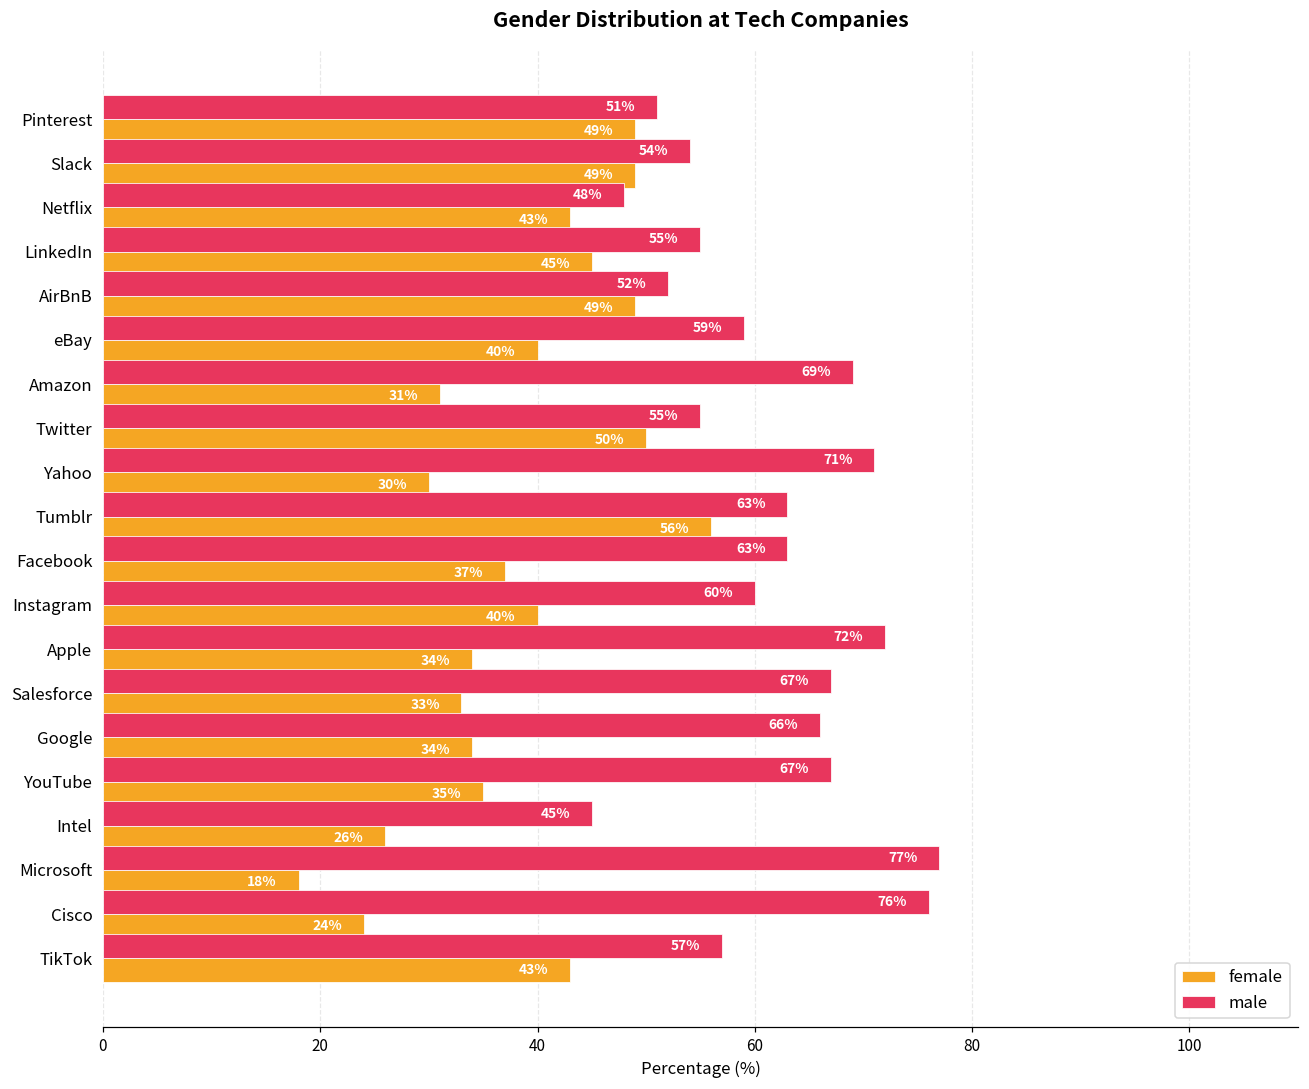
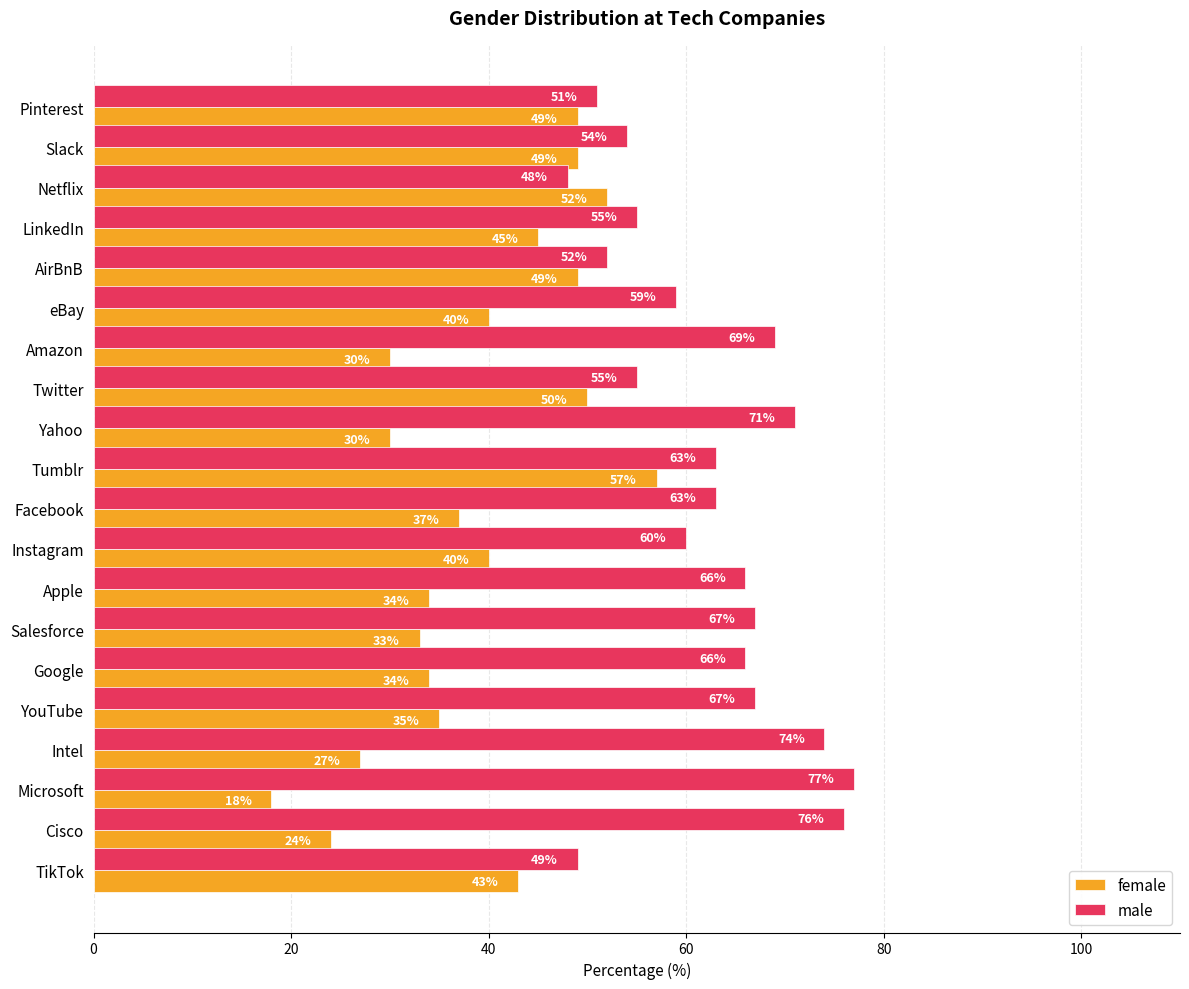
female, Netflix: 43% -> 52%
female, Amazon: 31% -> 30%
female, Tumblr: 56% -> 57%
male, Apple: 72% -> 66%
male, Intel: 45% -> 74%
female, Intel: 26% -> 27%
male, TikTok: 57% -> 49%
